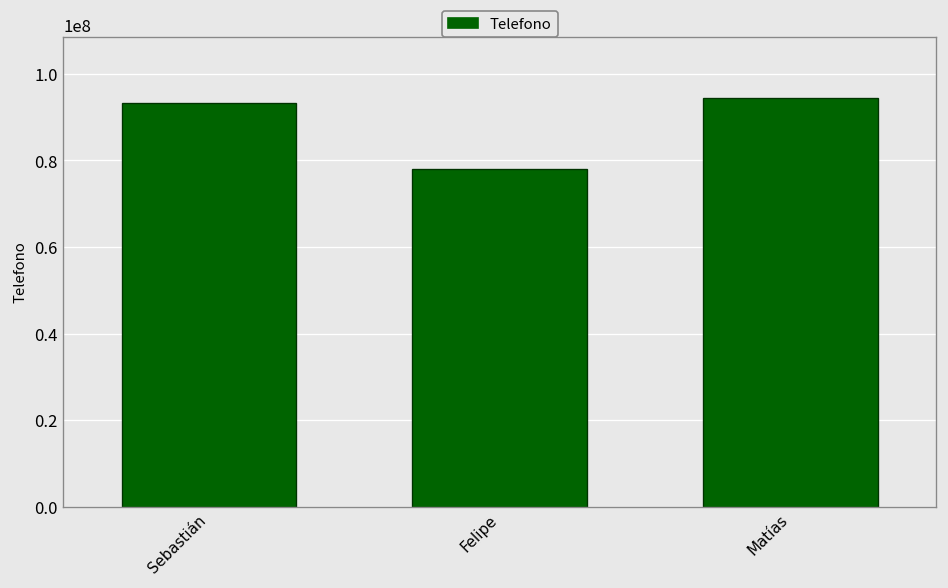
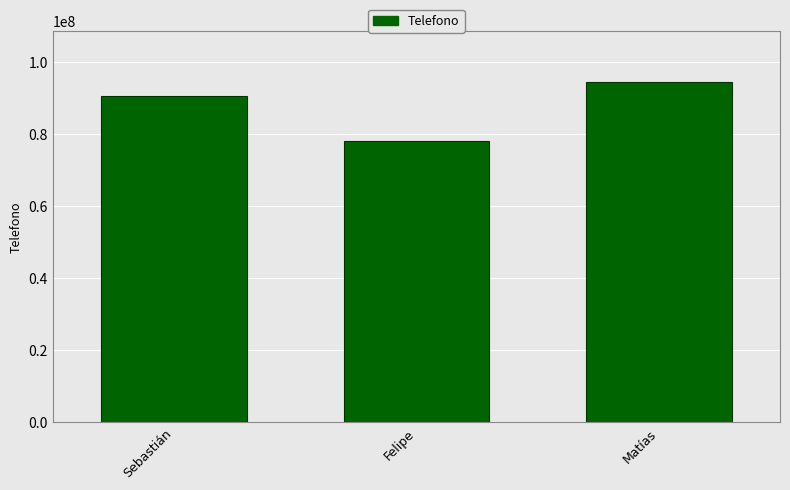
Sebastián: 93000000 -> 90000000
